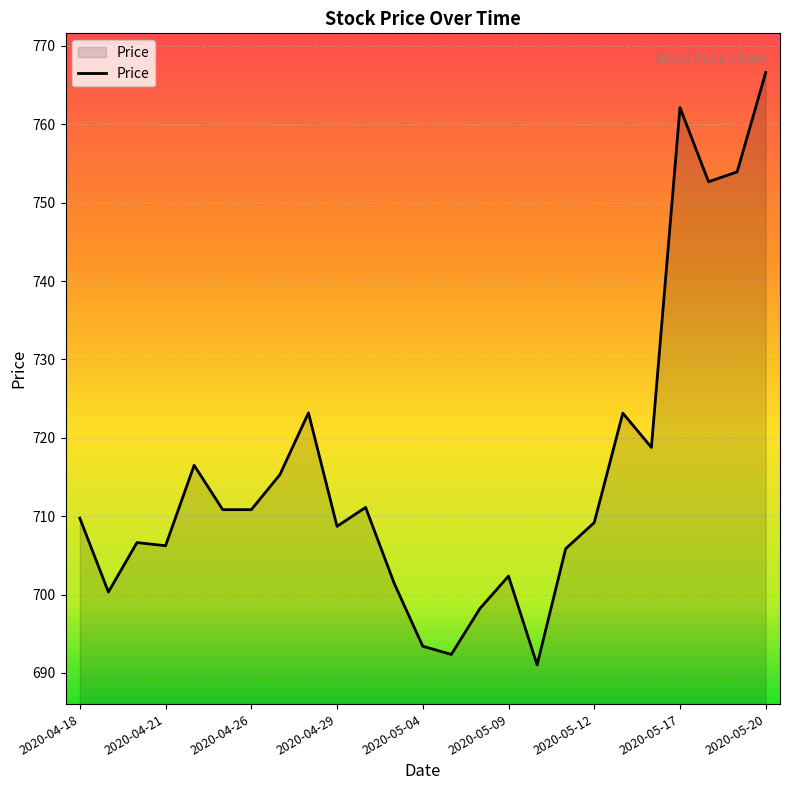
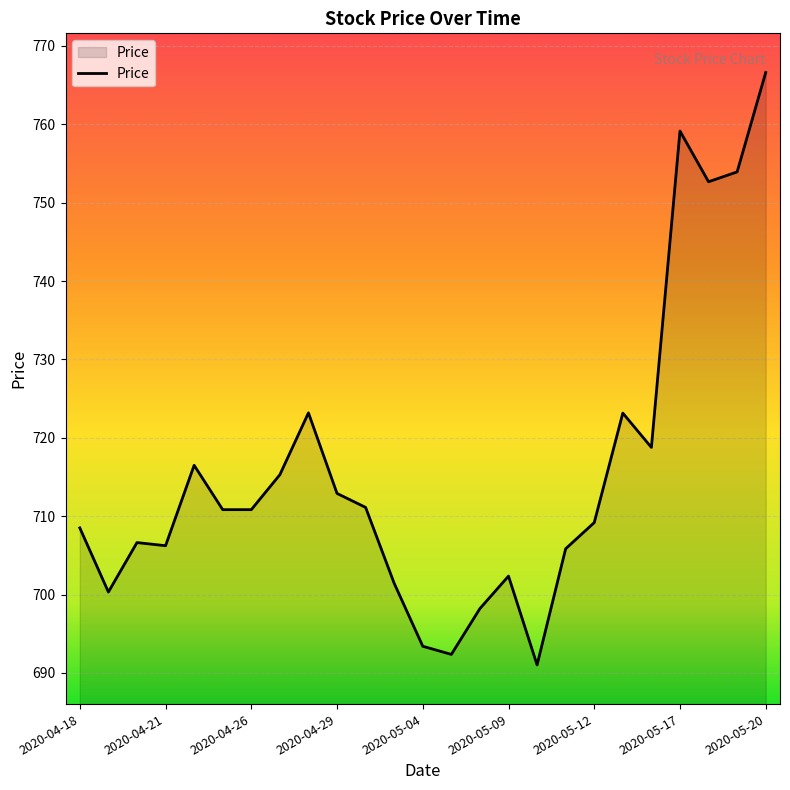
2020-04-18: 710 -> 709
2020-04-29: 709 -> 713
2020-05-17: 762 -> 759
